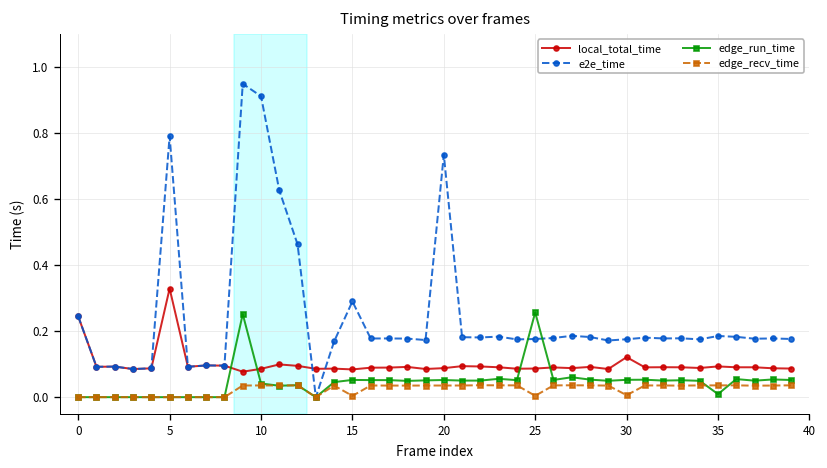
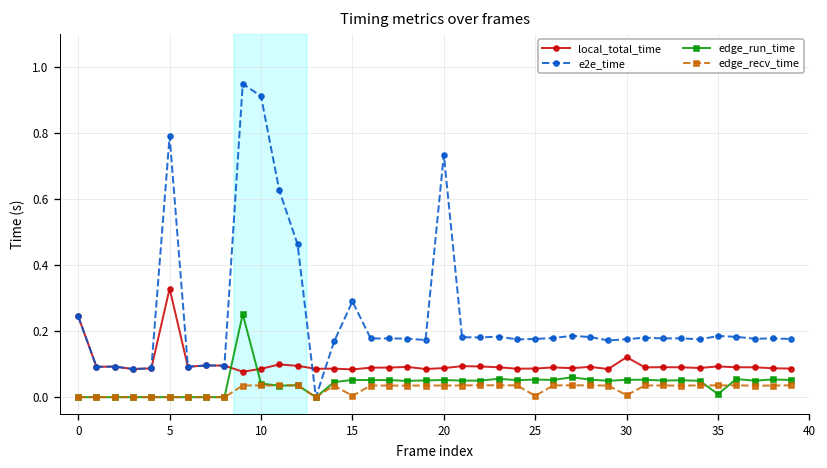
edge_run_time, 25: 0.26 -> 0.05
